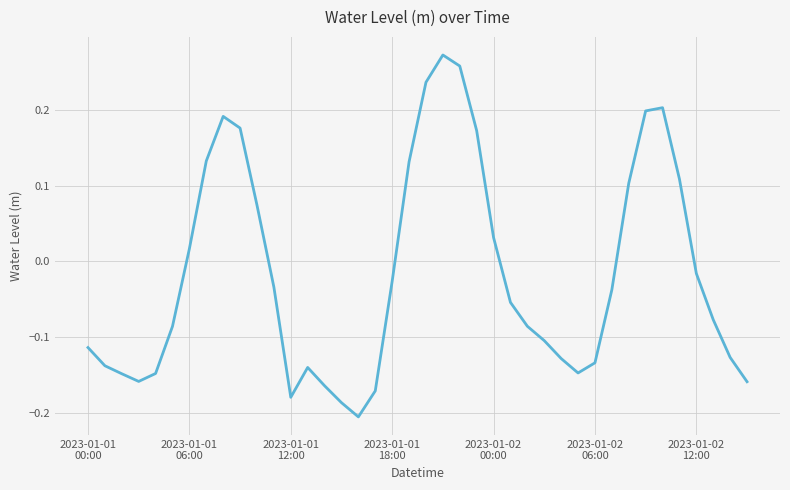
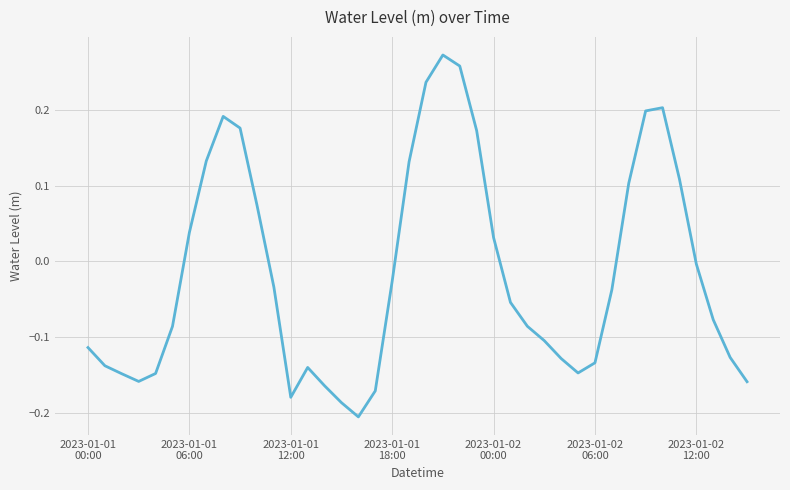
2023-01-01 06:00: 0.02 -> 0.04
2023-01-02 12:00: -0.02 -> 0.00
